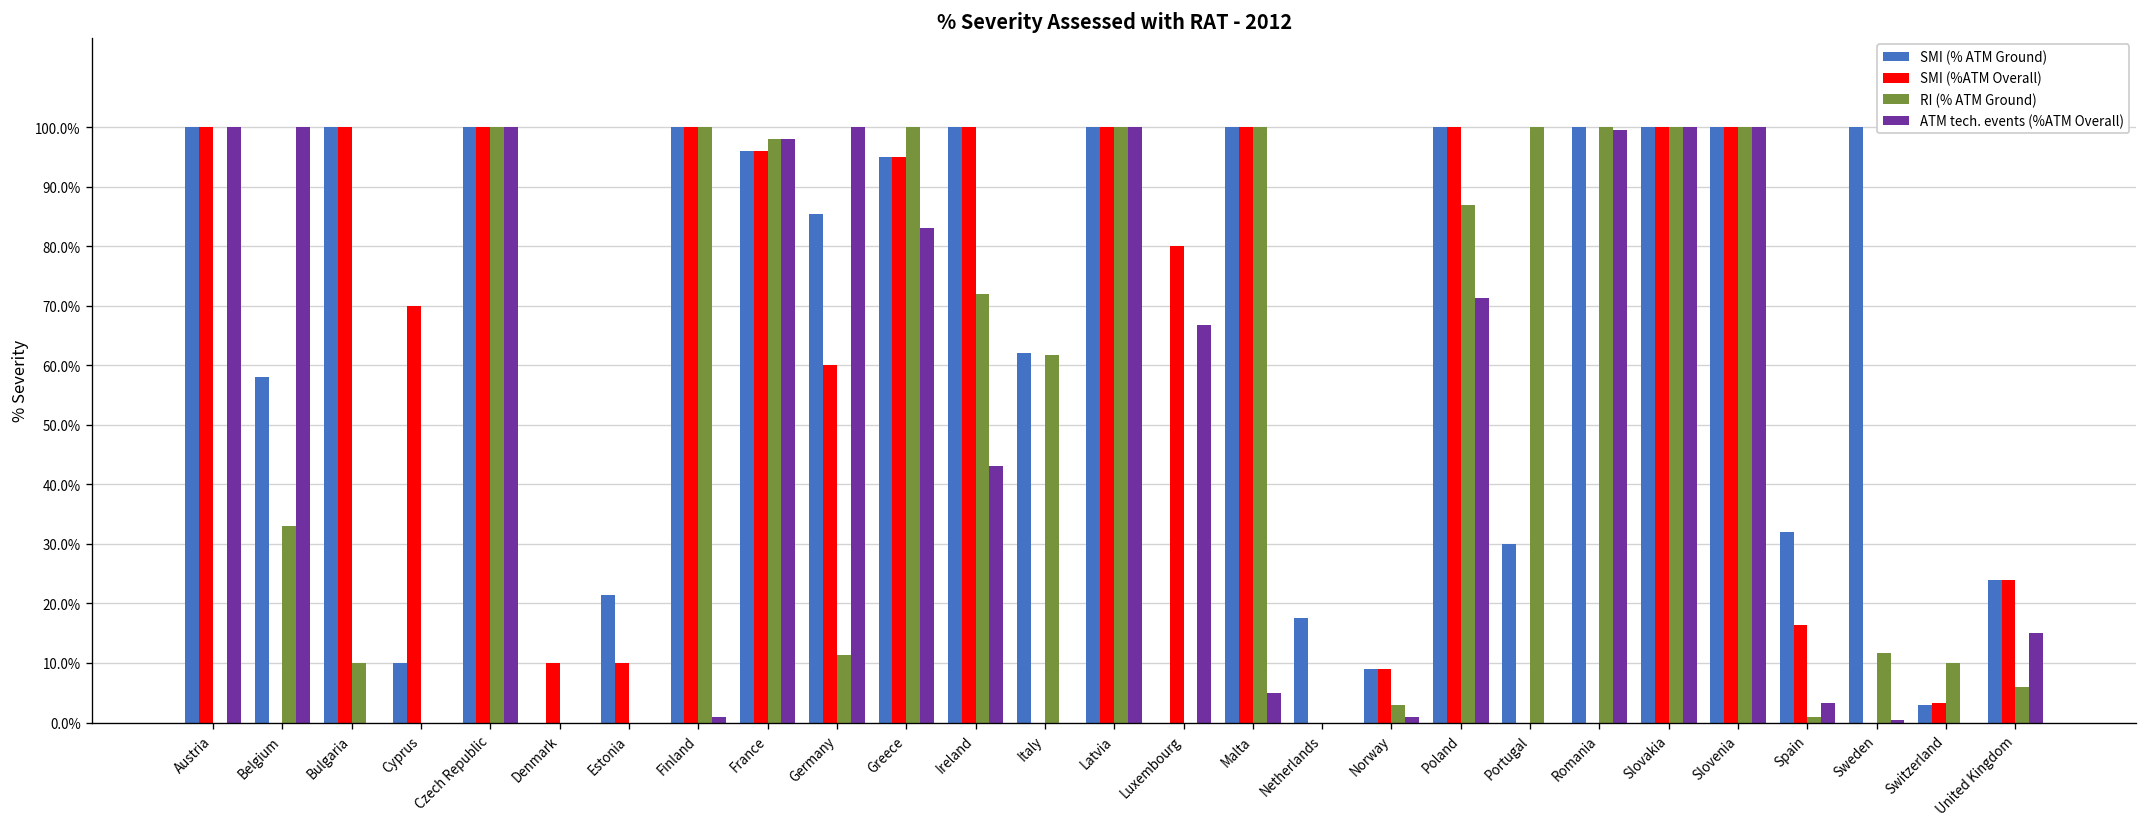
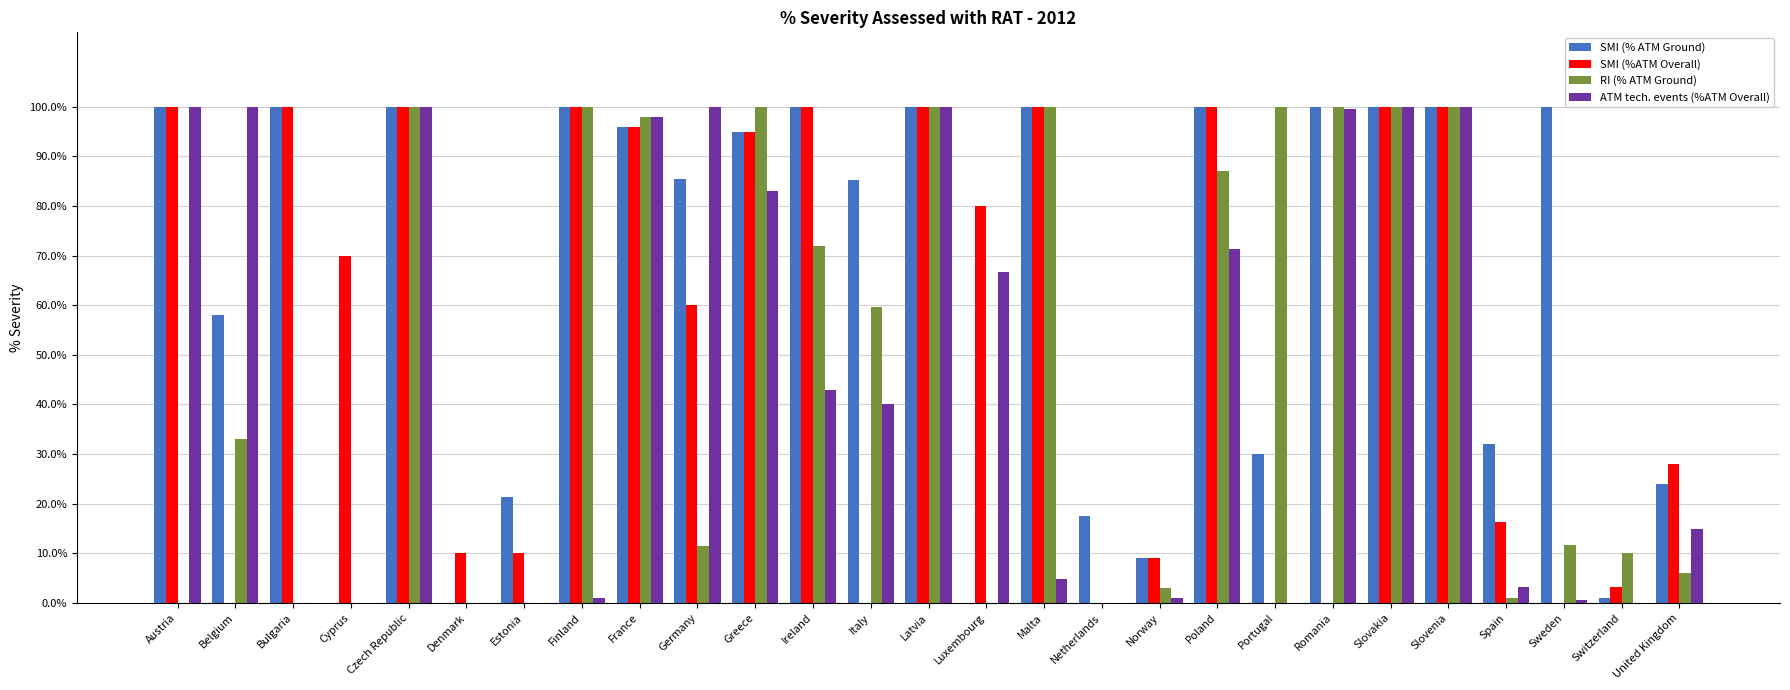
RI (% ATM Ground), Bulgaria: 10% -> 0%
SMI (% ATM Ground), Cyprus: 10% -> 0%
SMI (% ATM Ground), Italy: 62% -> 85%
RI (% ATM Ground), Italy: 62% -> 60%
ATM tech. events (%ATM Overall), Italy: 0% -> 40%
SMI (% ATM Ground), Switzerland: 3% -> 1%
SMI (%ATM Overall), United Kingdom: 24% -> 28%
